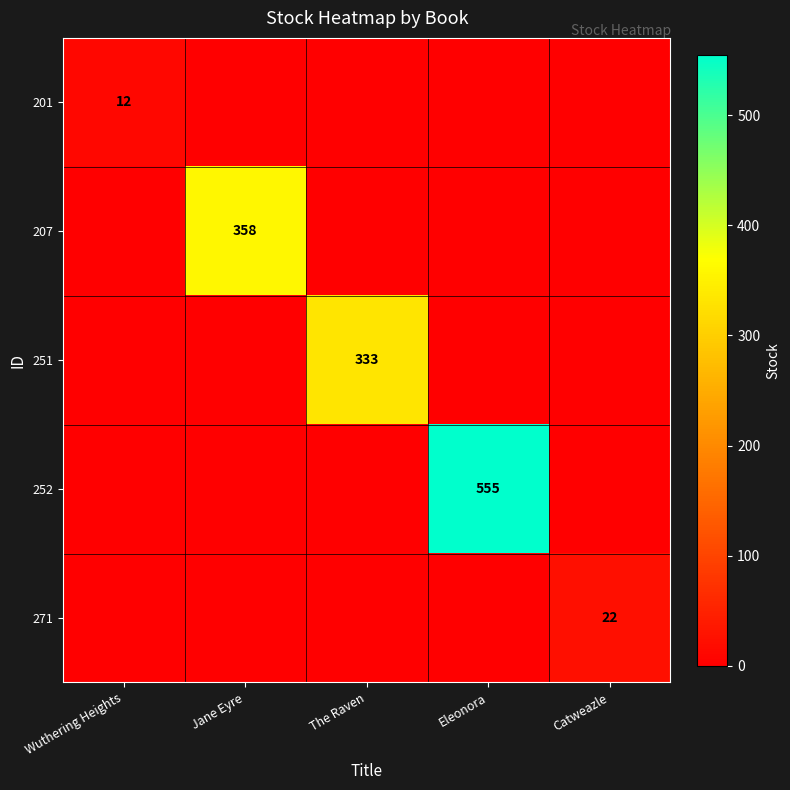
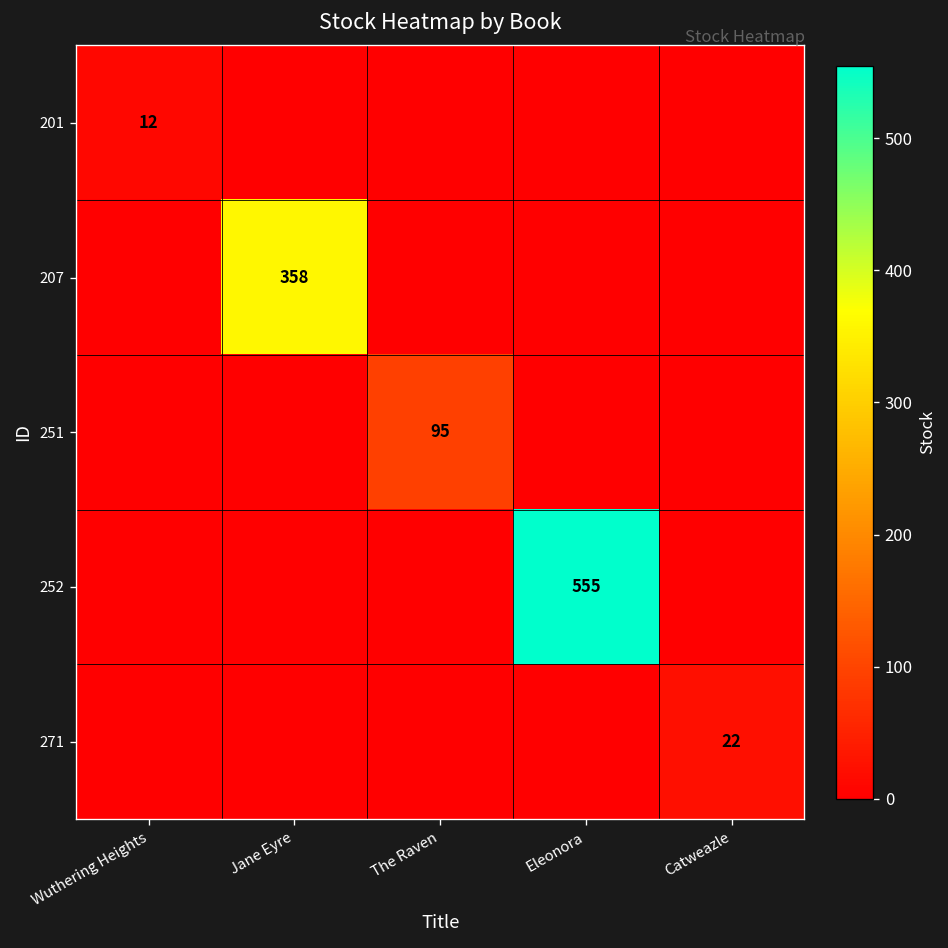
251, The Raven: 333 -> 95
